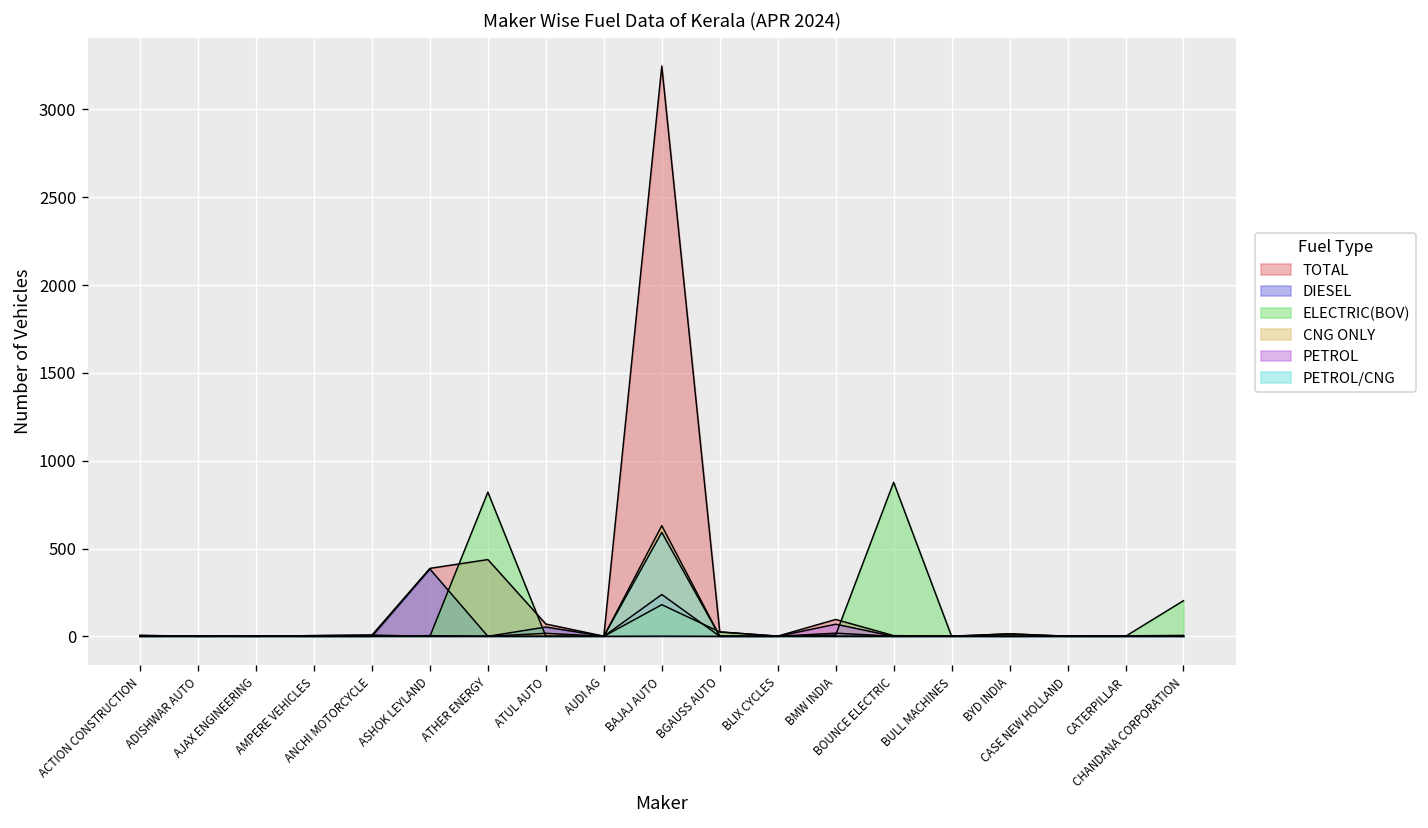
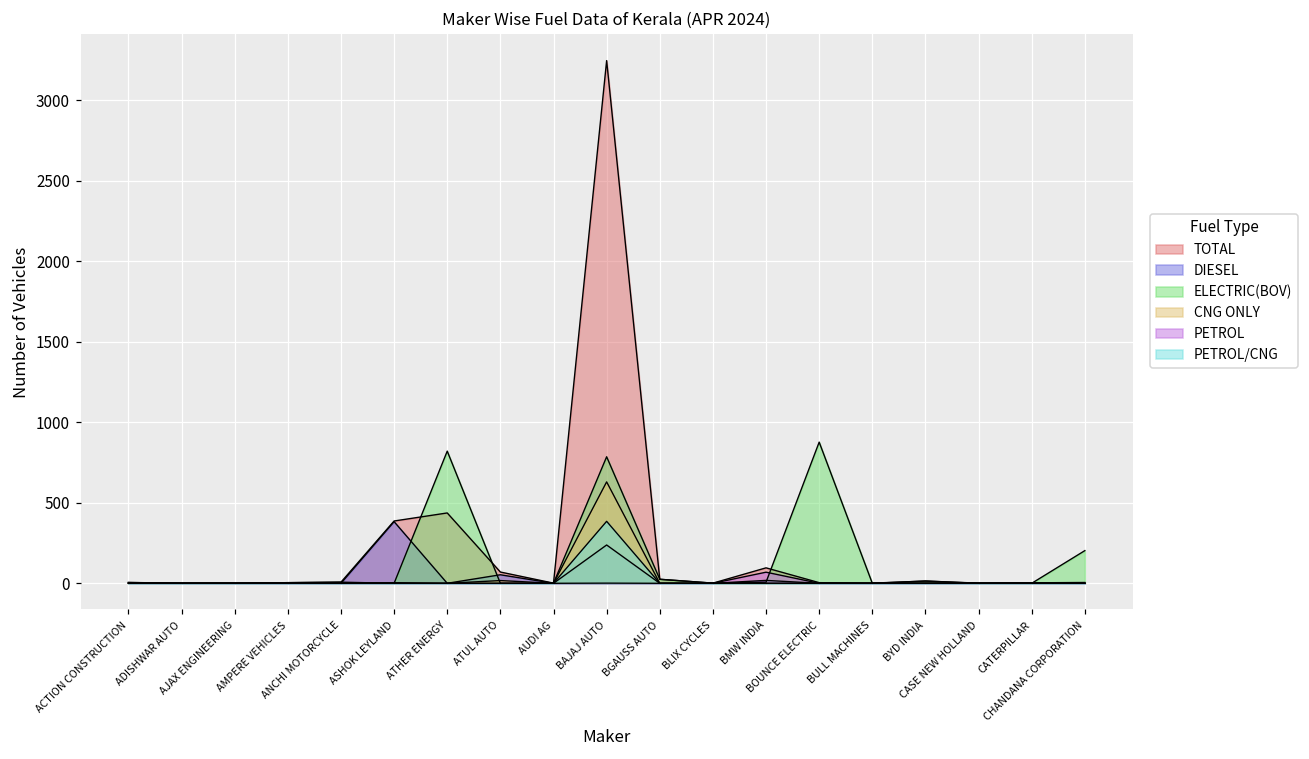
ELECTRIC(BOV), BAJAJ AUTO: 180 -> 790
PETROL/CNG, BAJAJ AUTO: 590 -> 390
